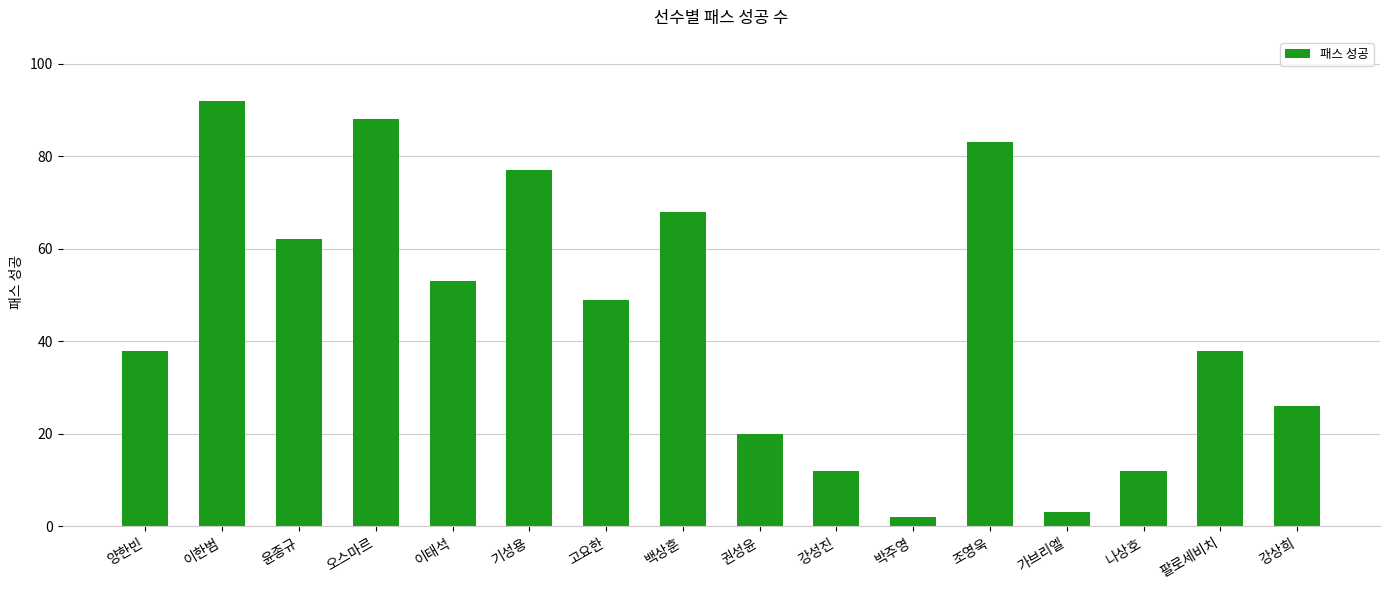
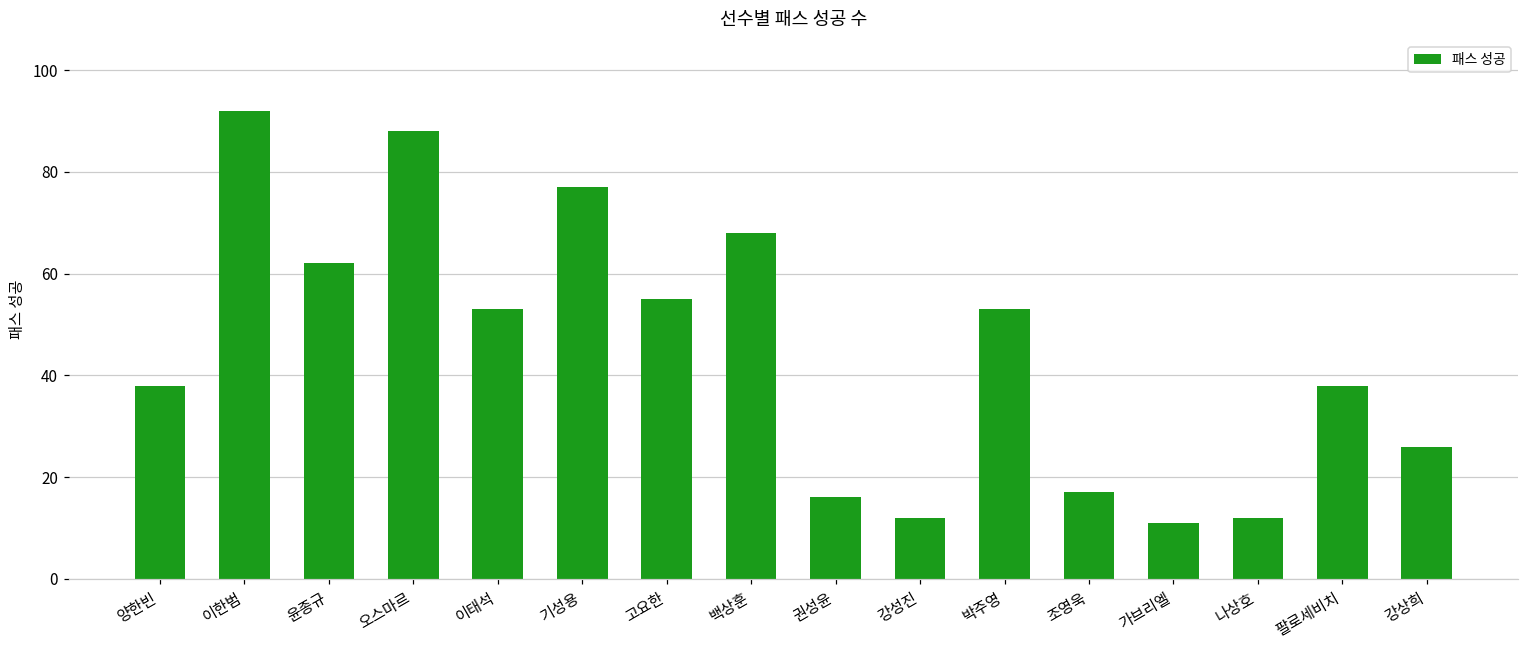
고요한: 49 -> 55
권성윤: 20 -> 16
박주영: 2 -> 53
조영욱: 83 -> 17
가브리엘: 3 -> 11
